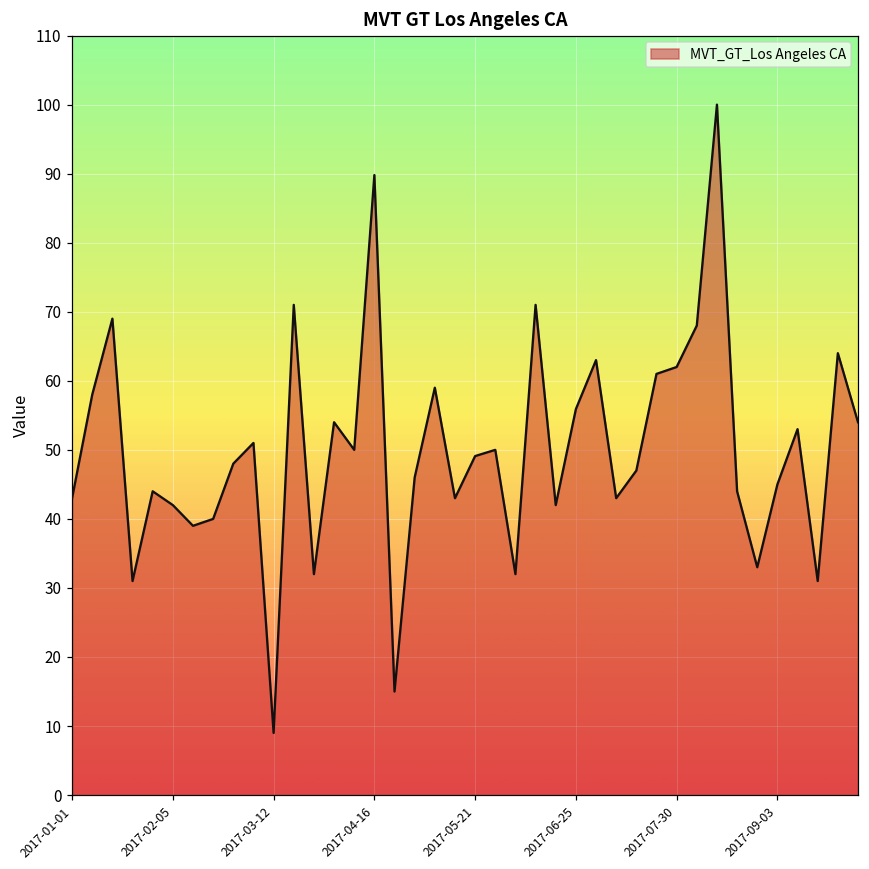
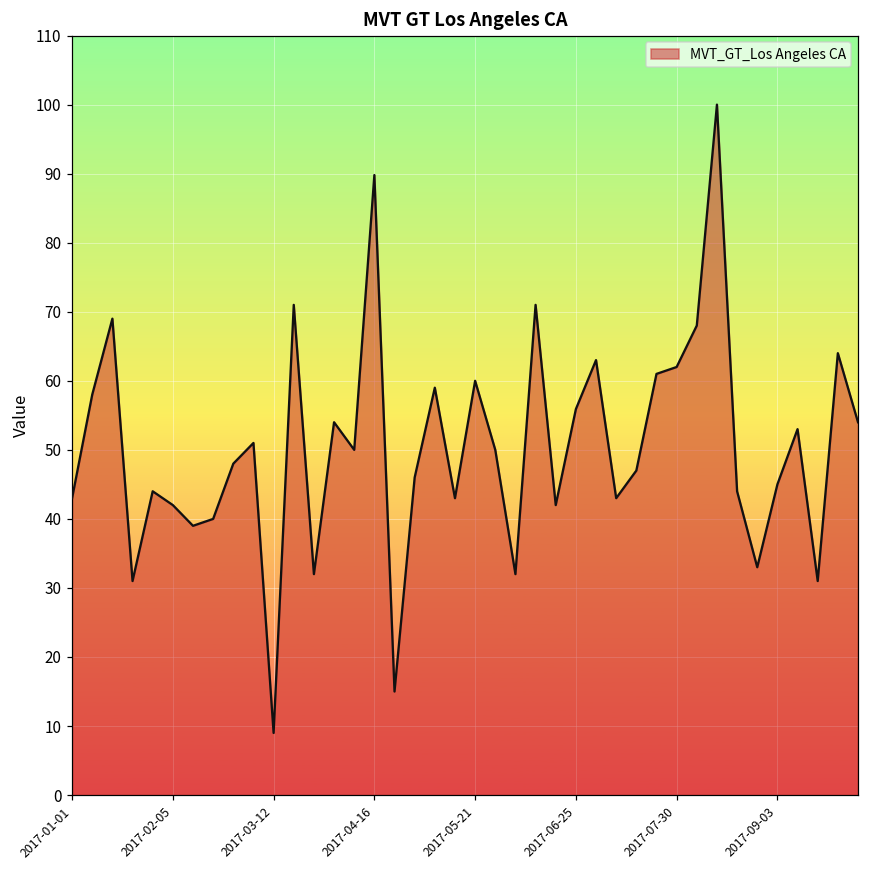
2017-05-21: 49 -> 60
